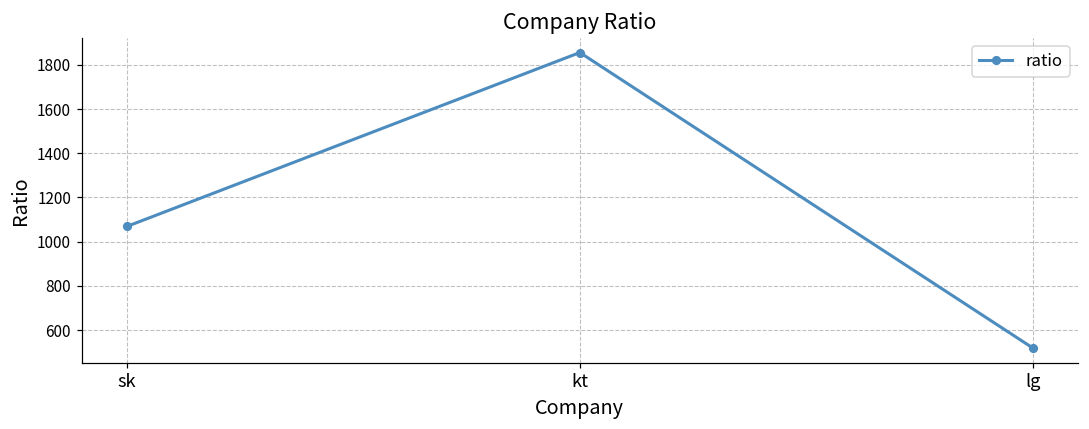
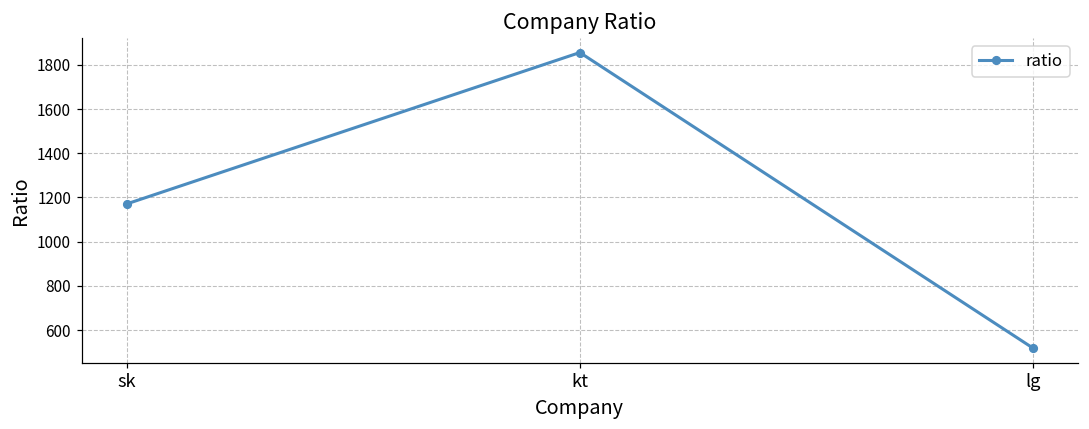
sk: 1070 -> 1170
